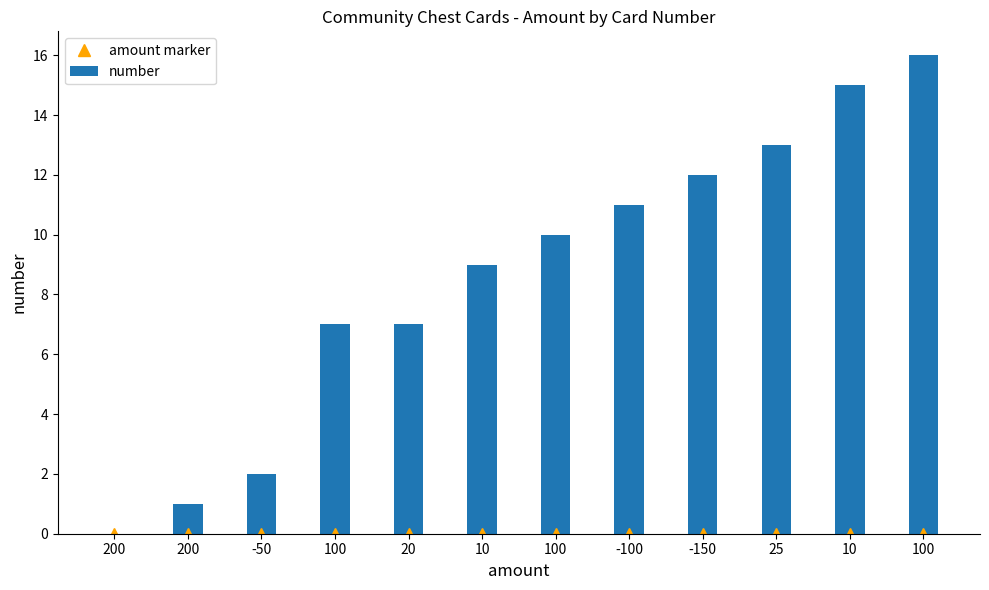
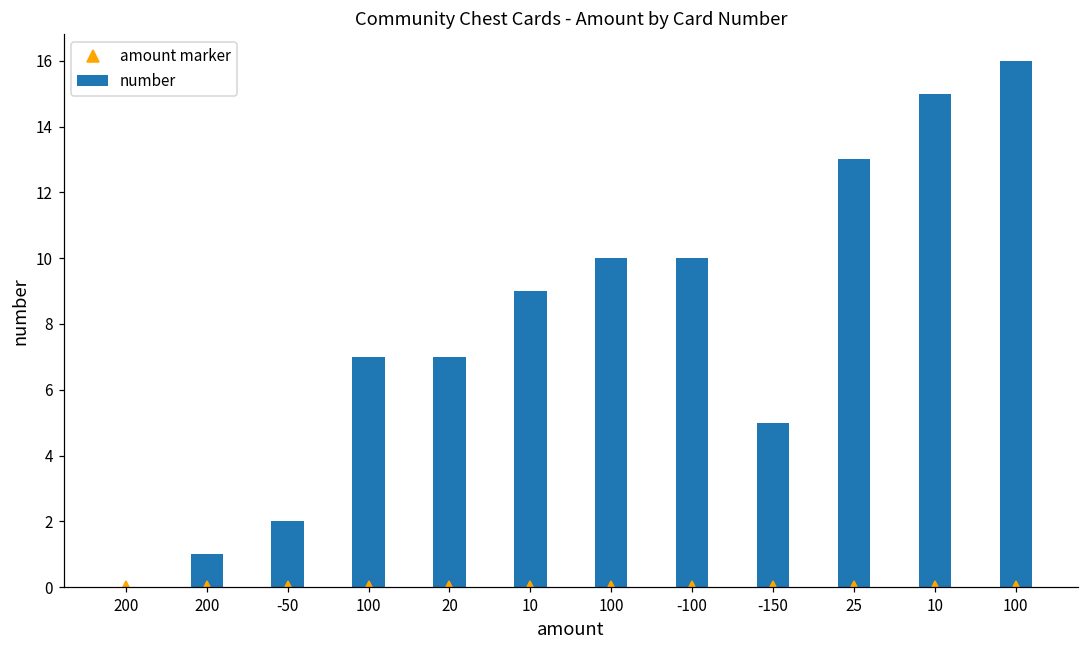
number, -100: 11 -> 10
number, -150: 12 -> 5
